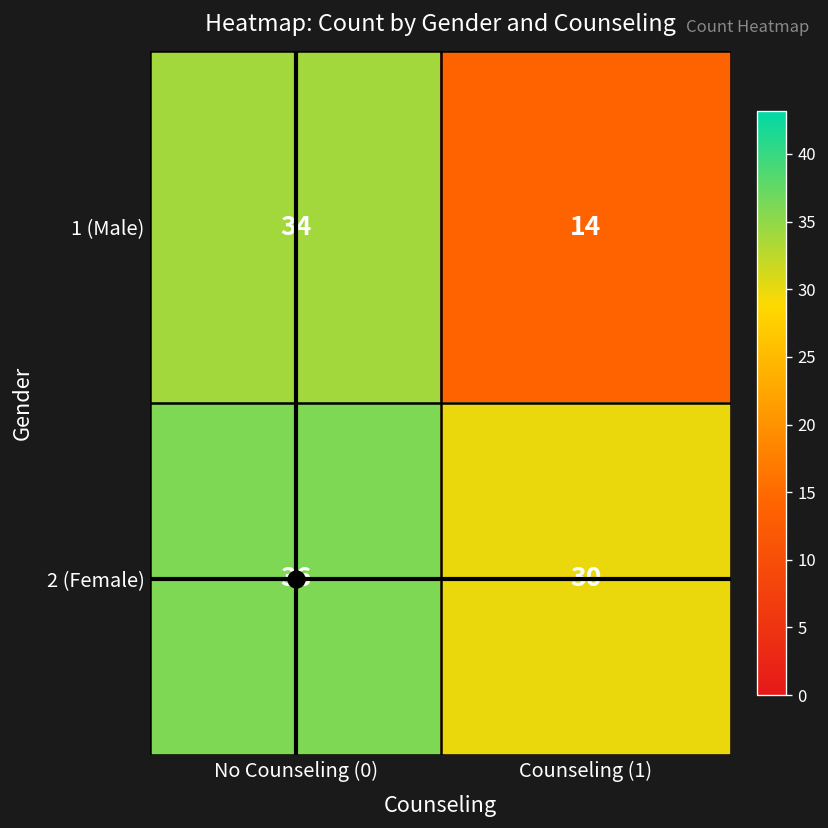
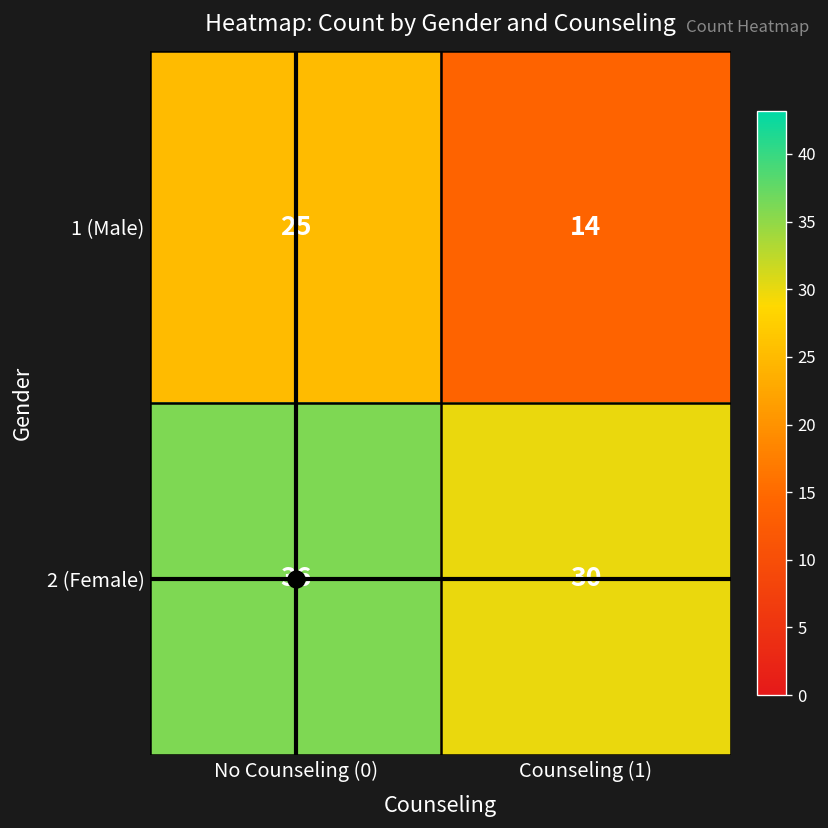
1 (Male), No Counseling (0): 34 -> 25
